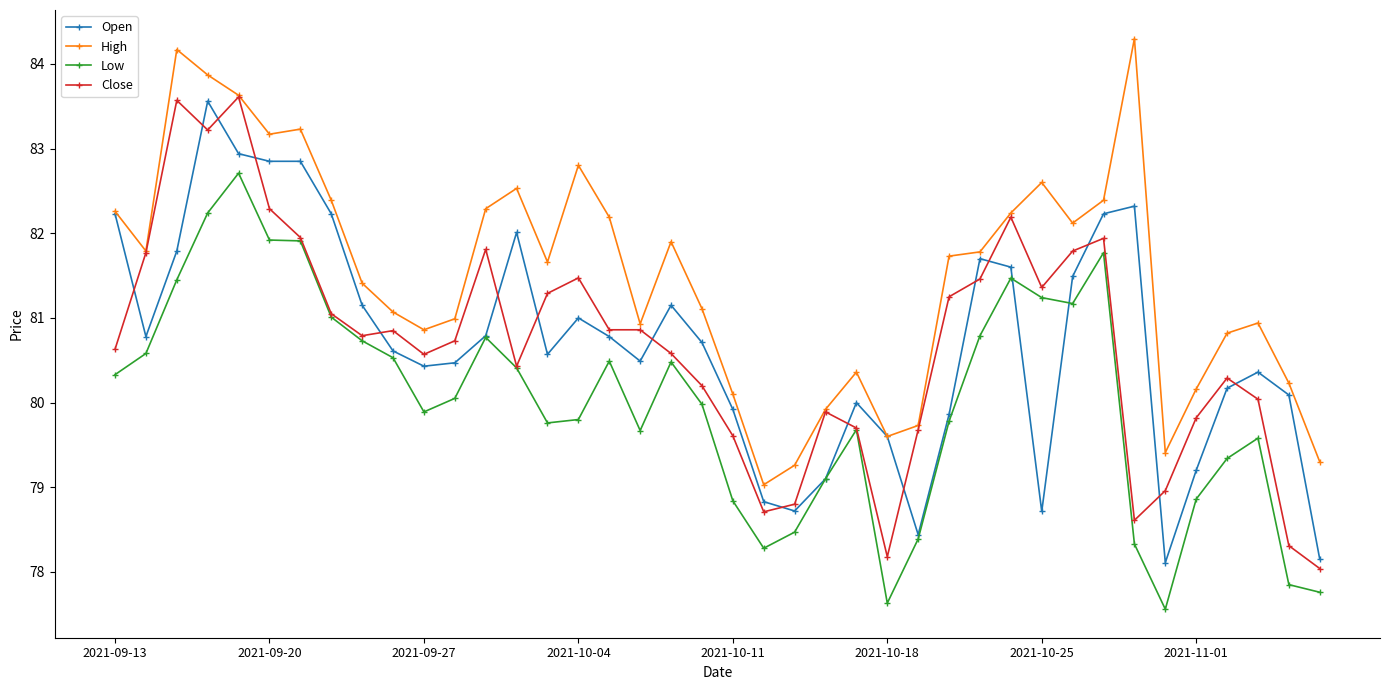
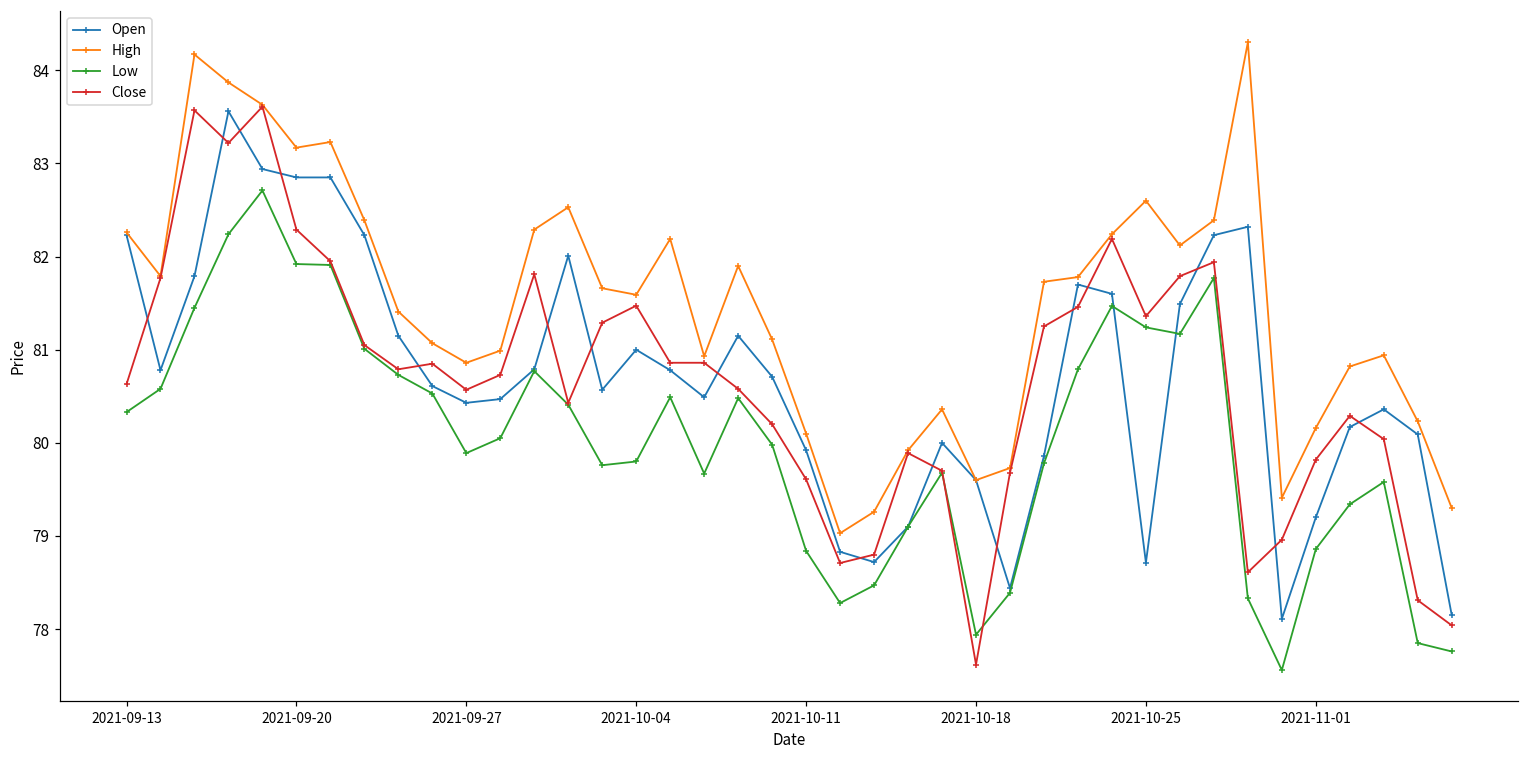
High, 2021-10-04: 82.8 -> 81.6
Low, 2021-10-18: 77.6 -> 77.9
Close, 2021-10-18: 78.2 -> 77.6
